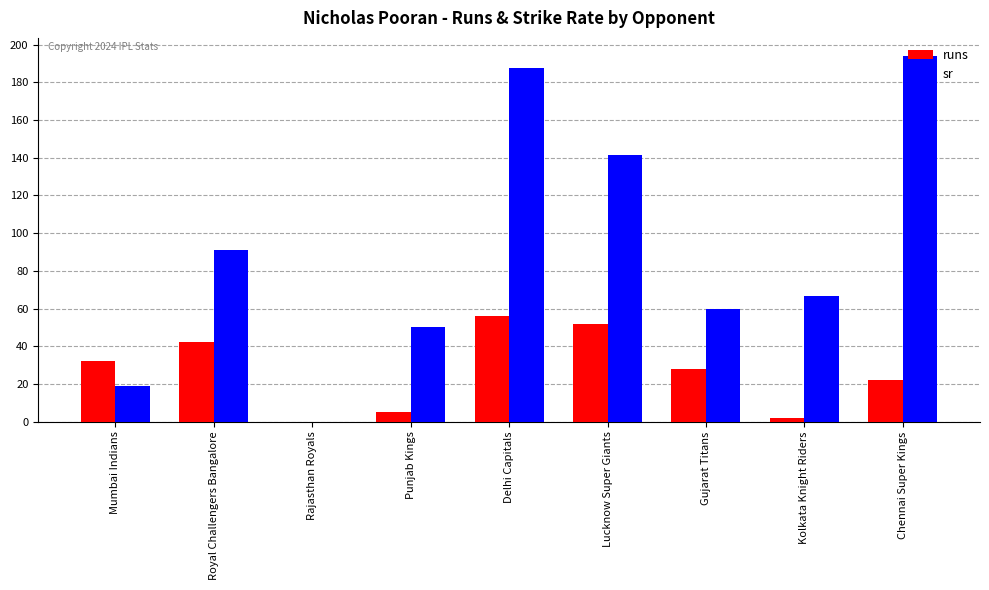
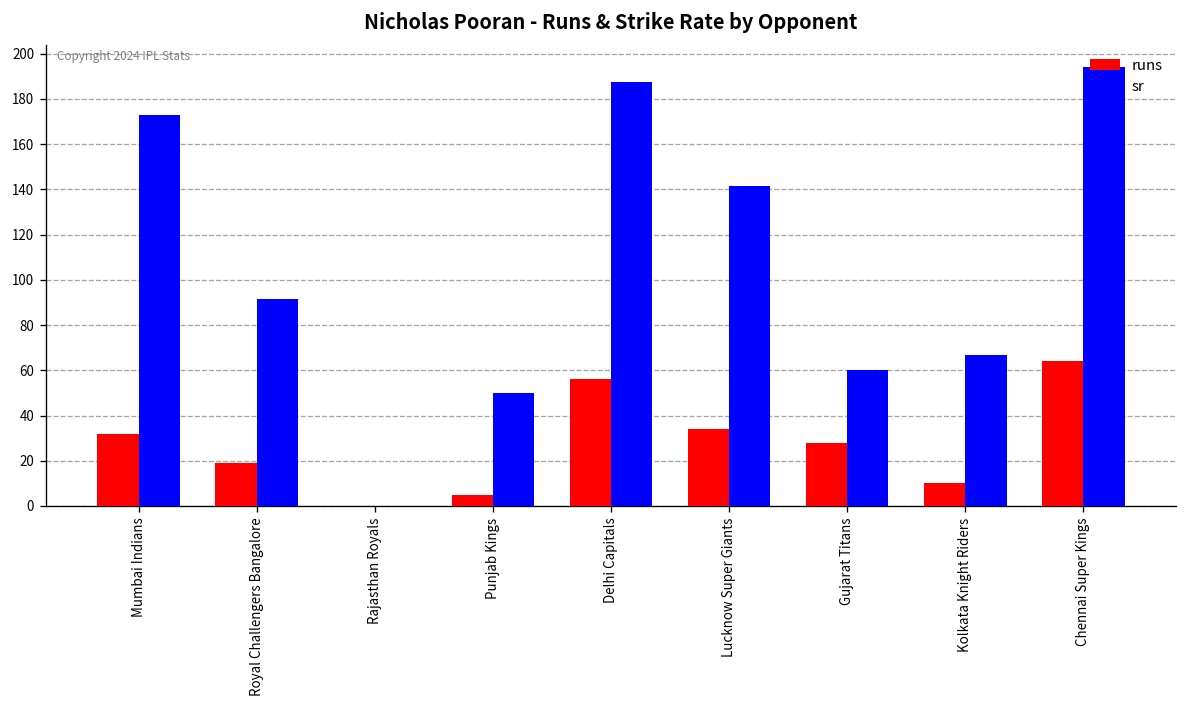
sr, Mumbai Indians: 19 -> 173
runs, Royal Challengers Bangalore: 42 -> 19
runs, Lucknow Super Giants: 52 -> 34
runs, Kolkata Knight Riders: 2 -> 10
runs, Chennai Super Kings: 22 -> 64
